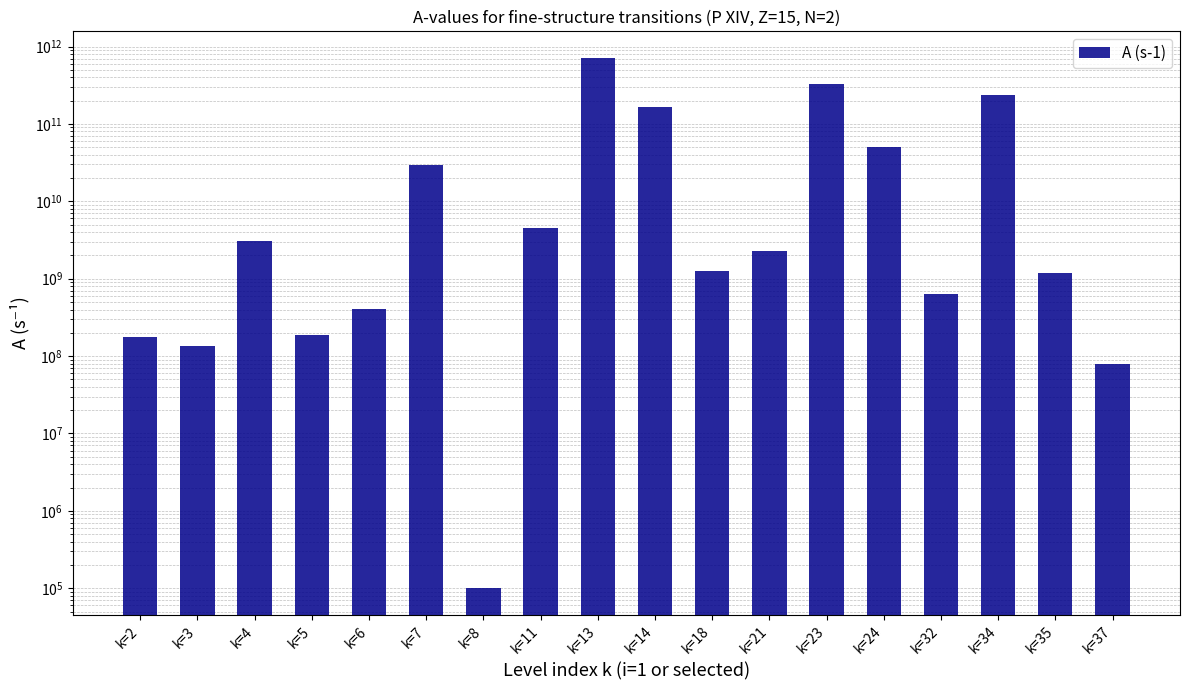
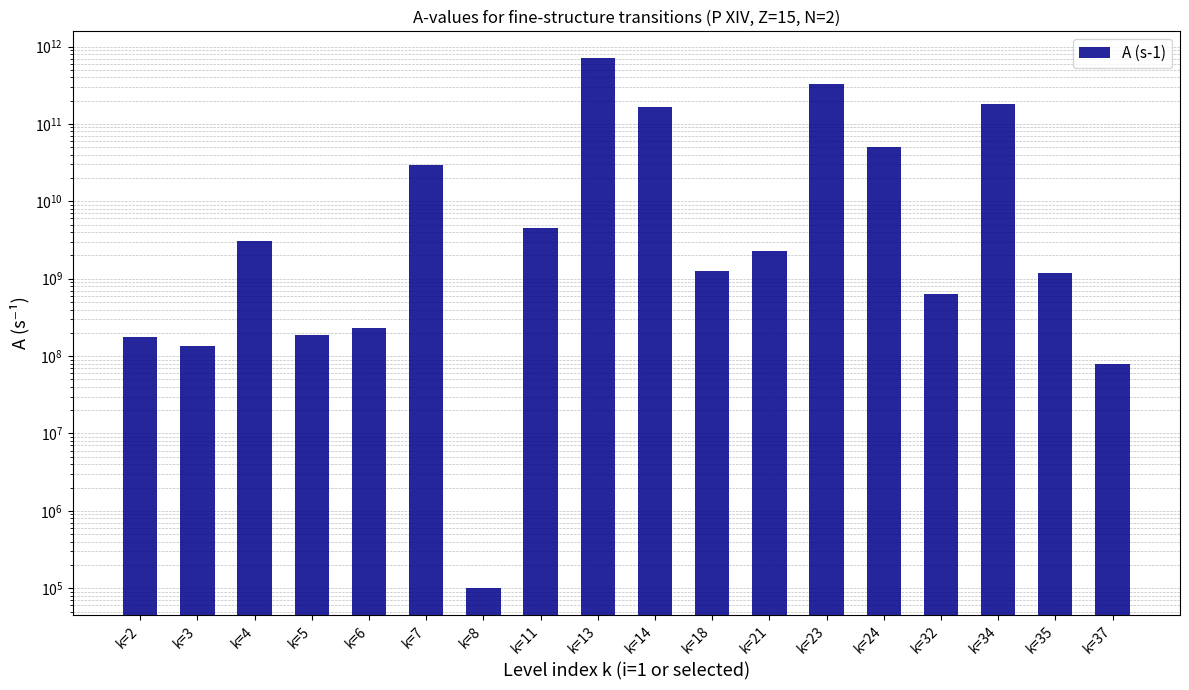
k=6: 400000000 -> 230000000
k=34: 240000000000 -> 180000000000
